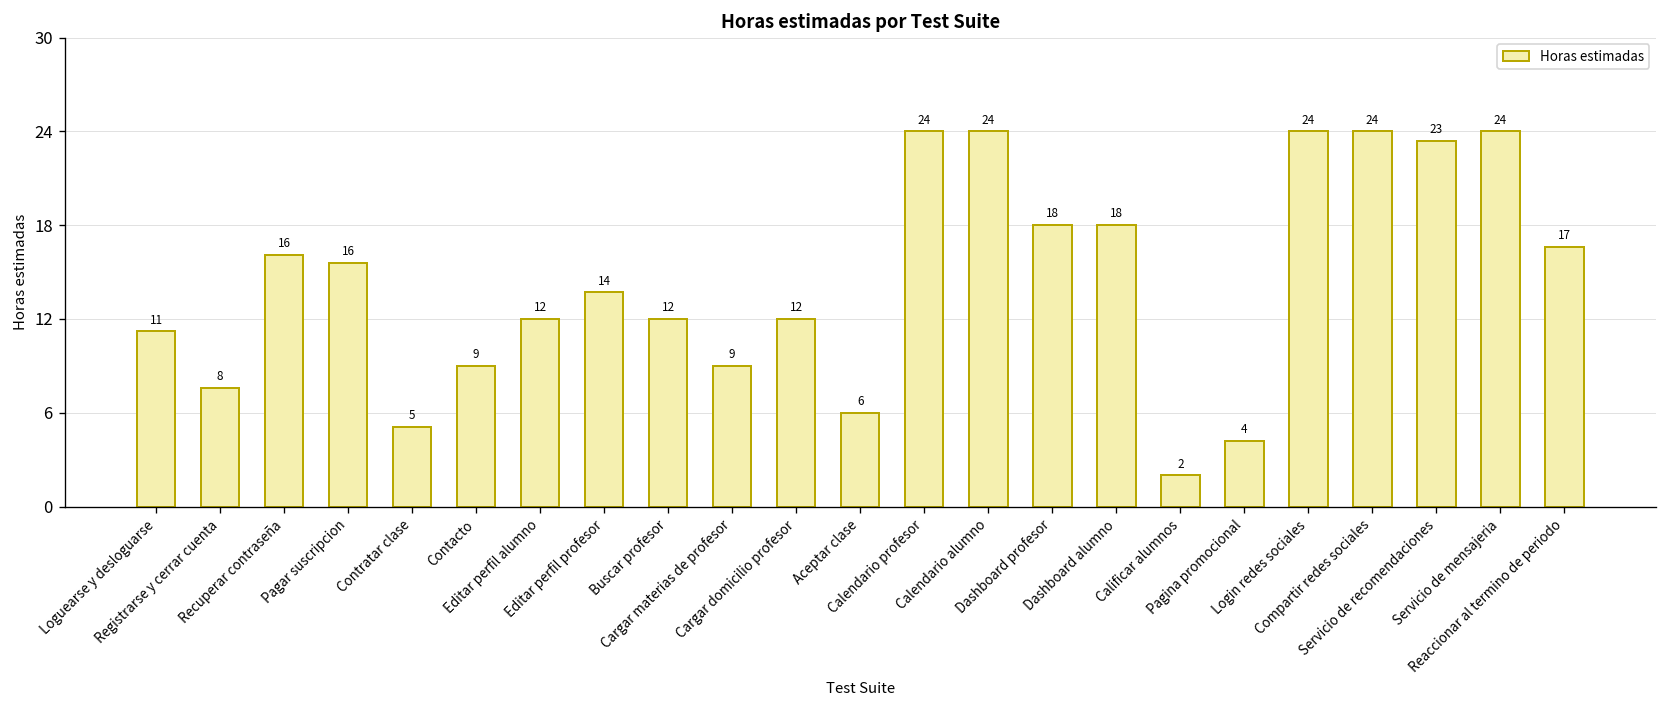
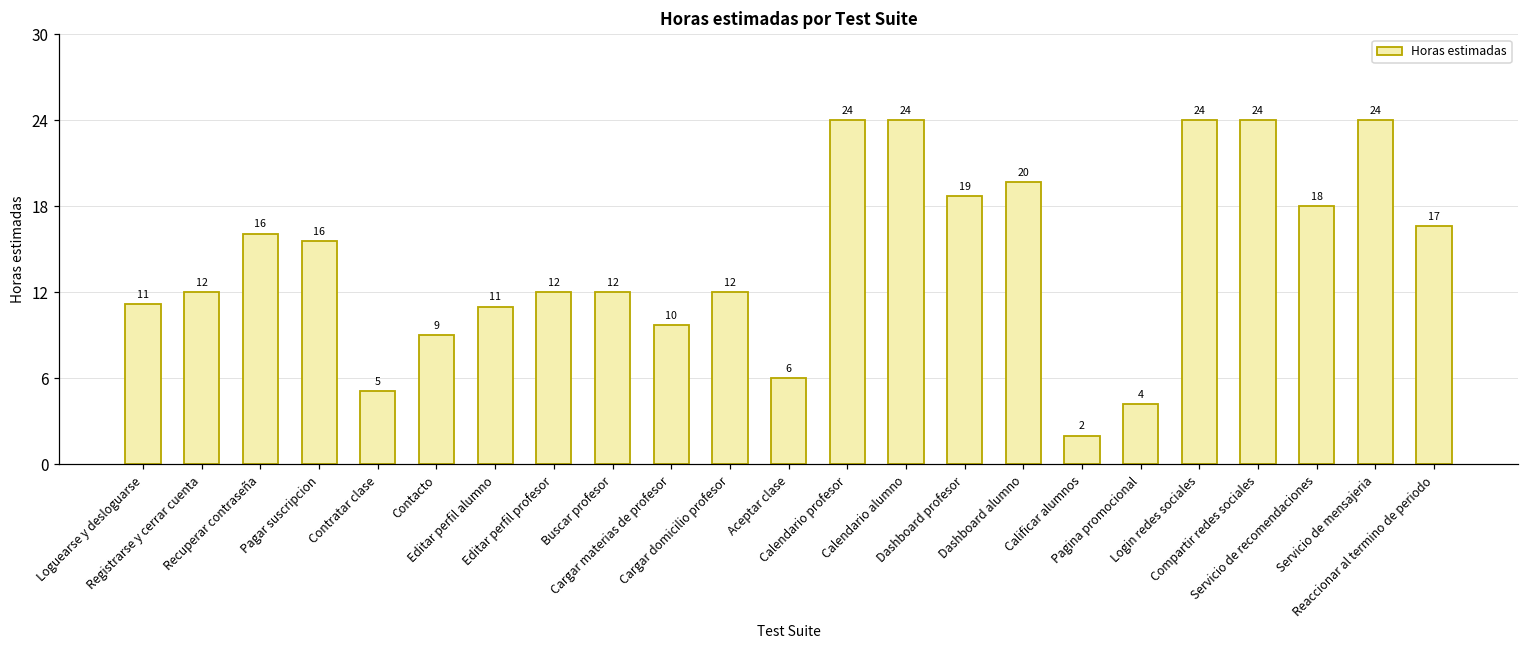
Registrarse y cerrar cuenta: 8 -> 12
Editar perfil alumno: 12 -> 11
Editar perfil profesor: 14 -> 12
Cargar materias de profesor: 9 -> 10
Dashboard profesor: 18 -> 19
Dashboard alumno: 18 -> 20
Servicio de recomendaciones: 23 -> 18
